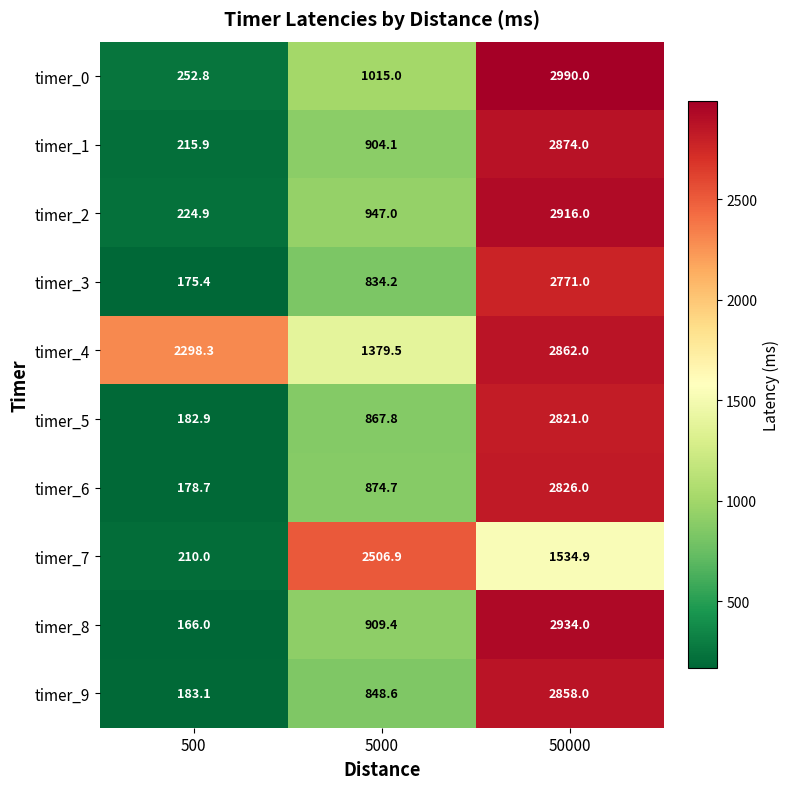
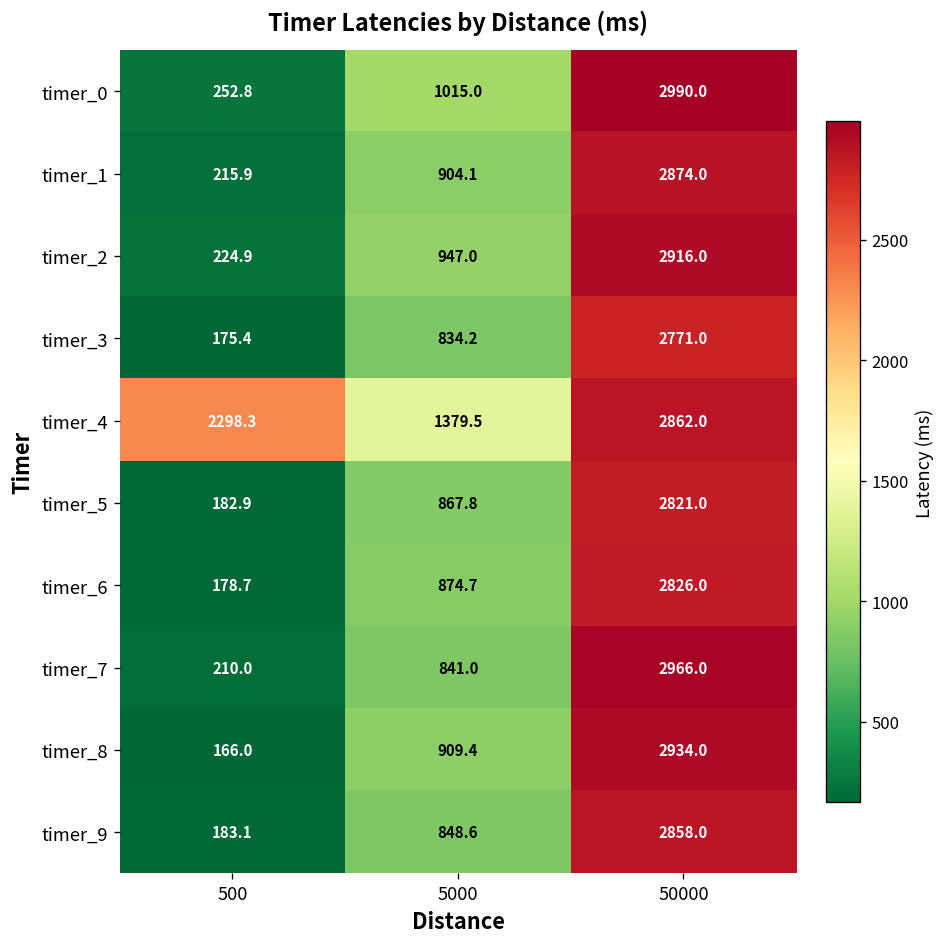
timer_7, 5000: 2506.9 -> 841.0
timer_7, 50000: 1534.9 -> 2966.0
